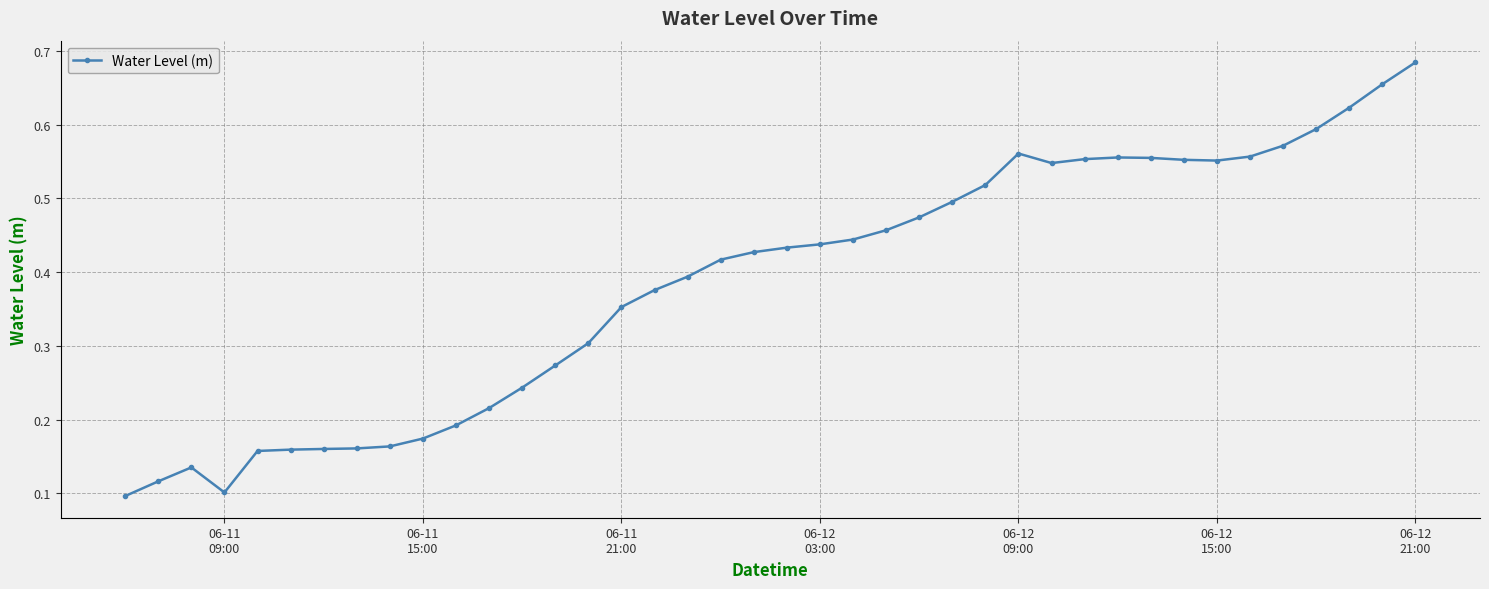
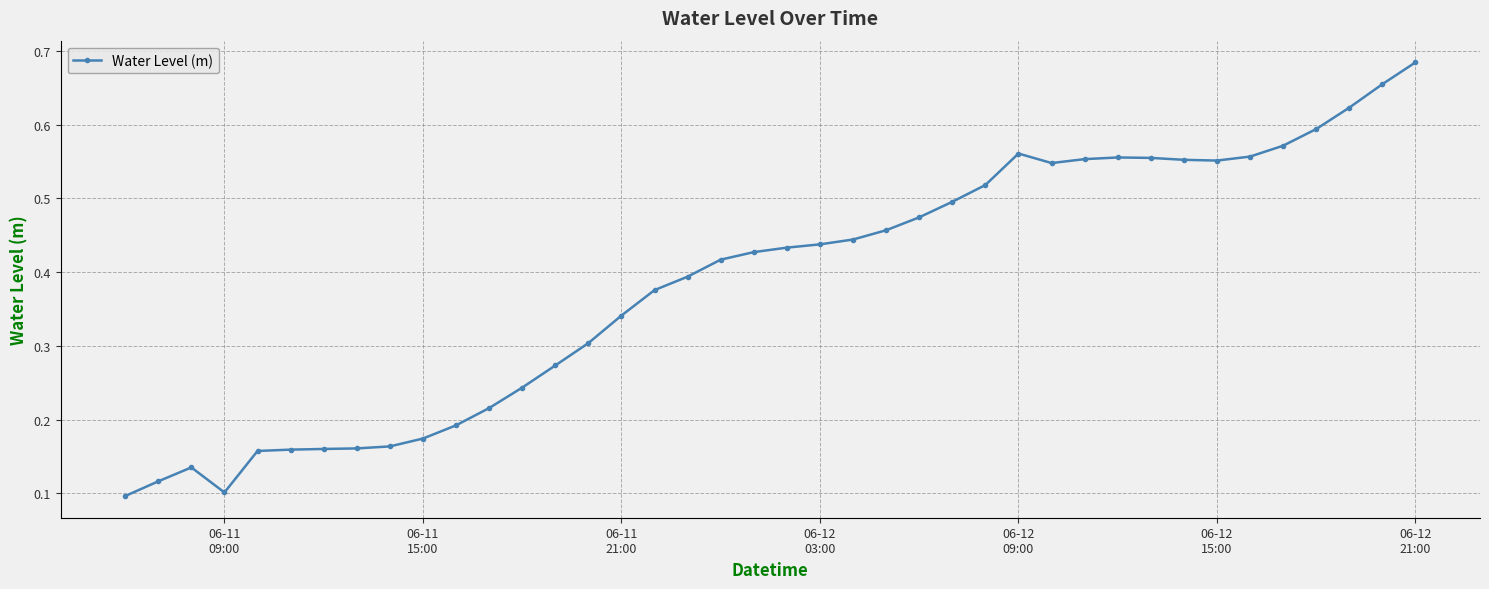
06-11 21:00: 0.35 -> 0.34
